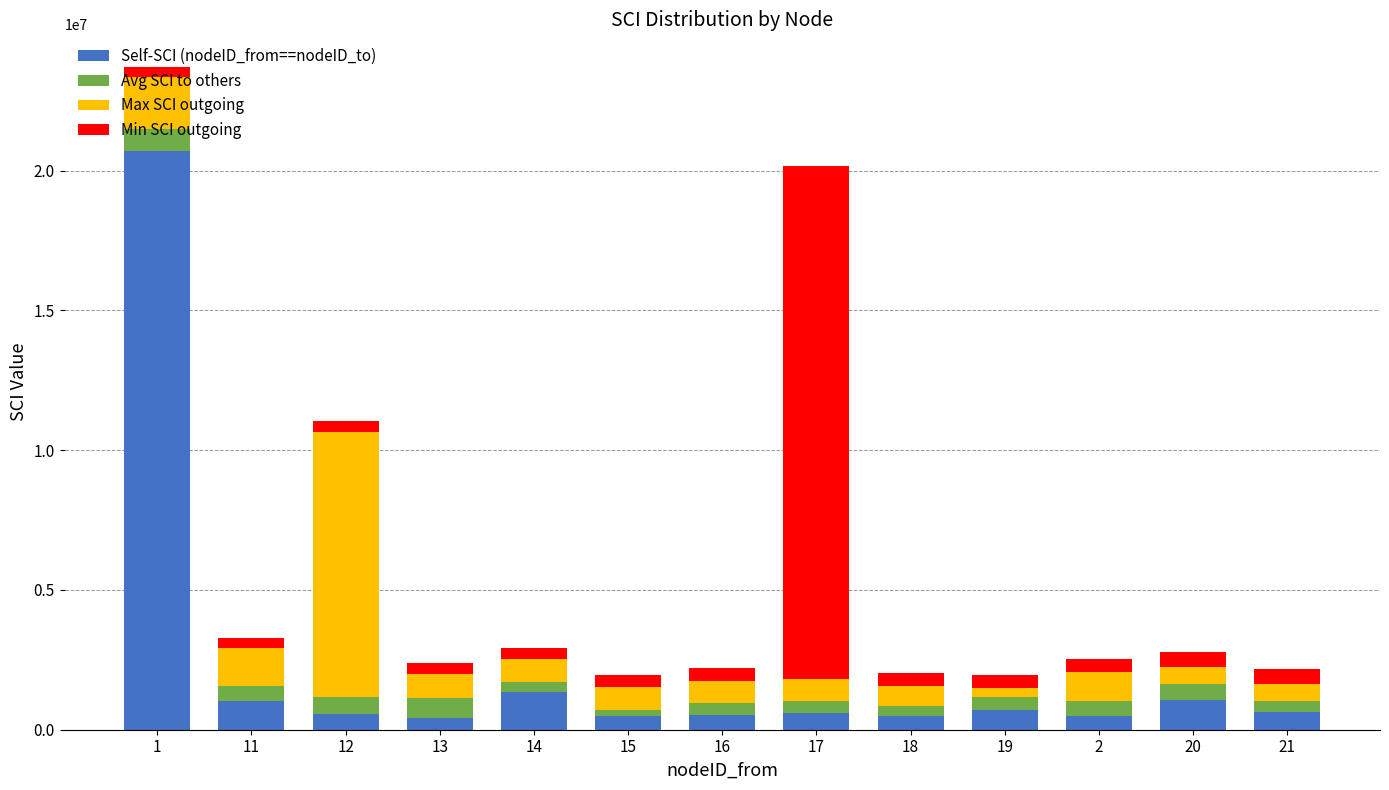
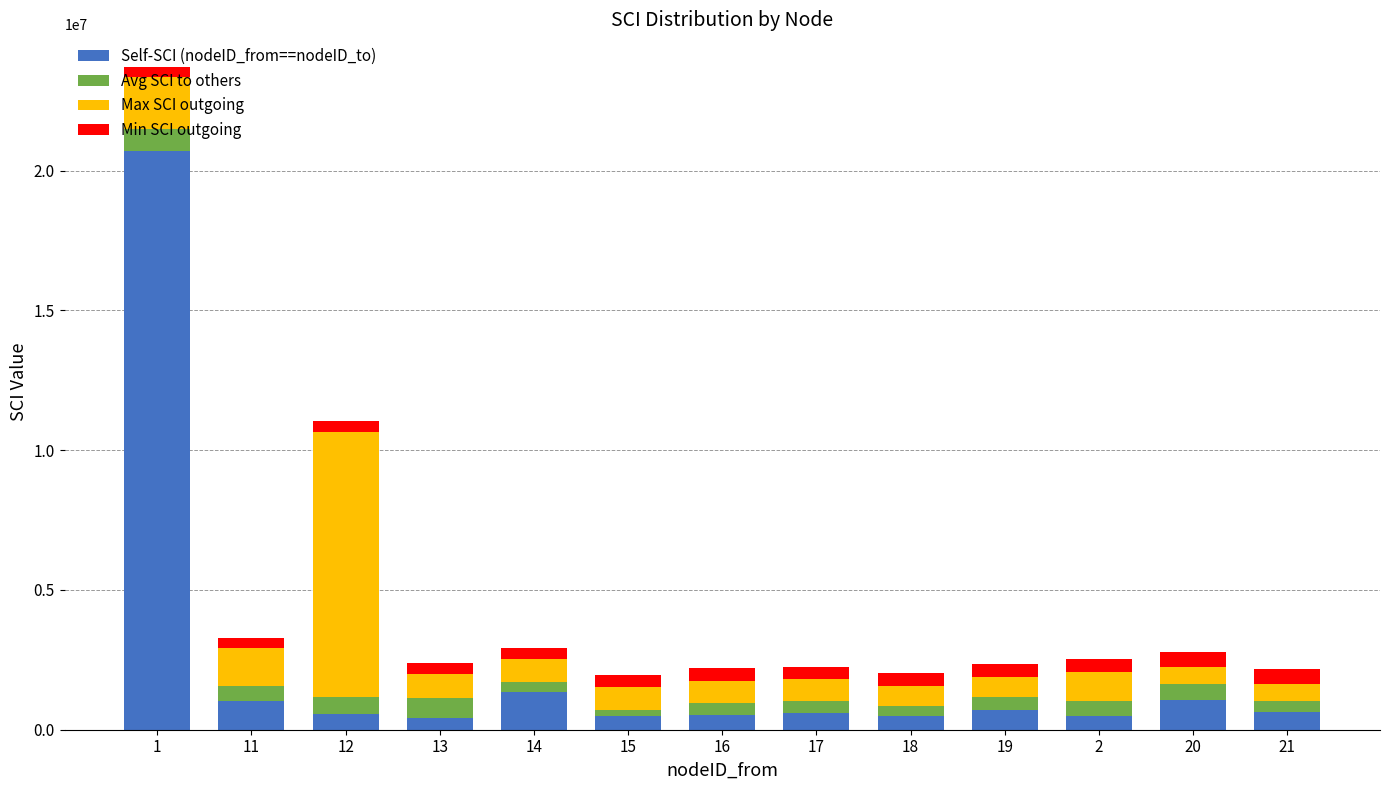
Min SCI outgoing, 17: 18400000 -> 500000
Max SCI outgoing, 19: 300000 -> 700000
